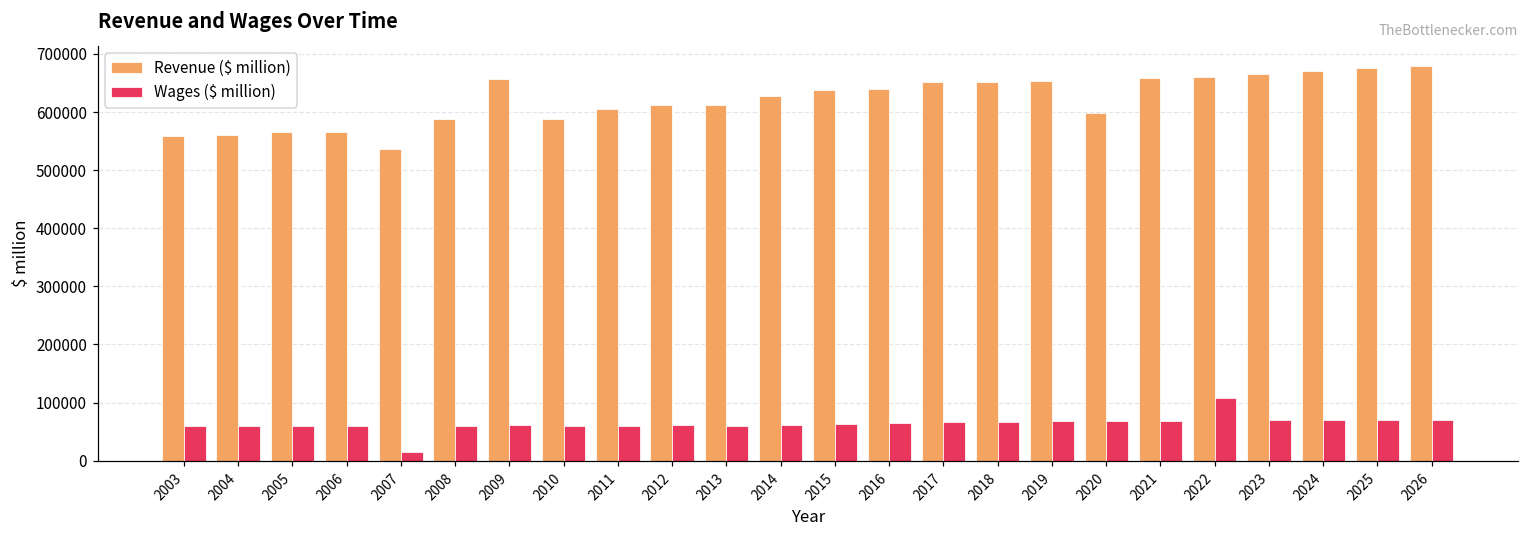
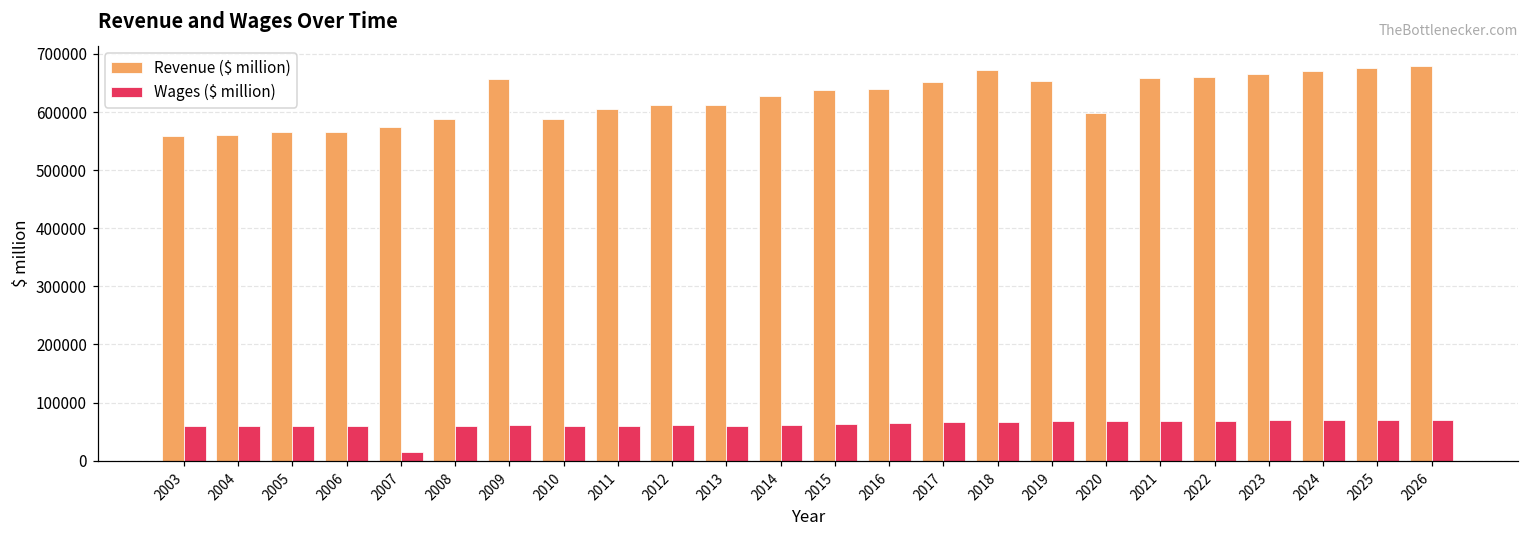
Revenue ($ million), 2007: 540000 -> 570000
Revenue ($ million), 2018: 650000 -> 670000
Wages ($ million), 2022: 110000 -> 70000
